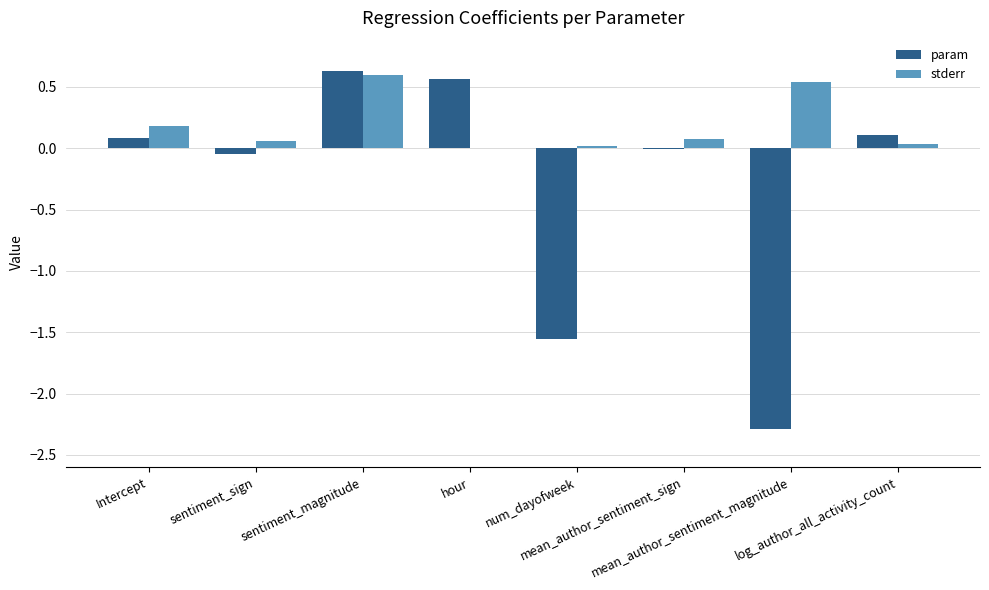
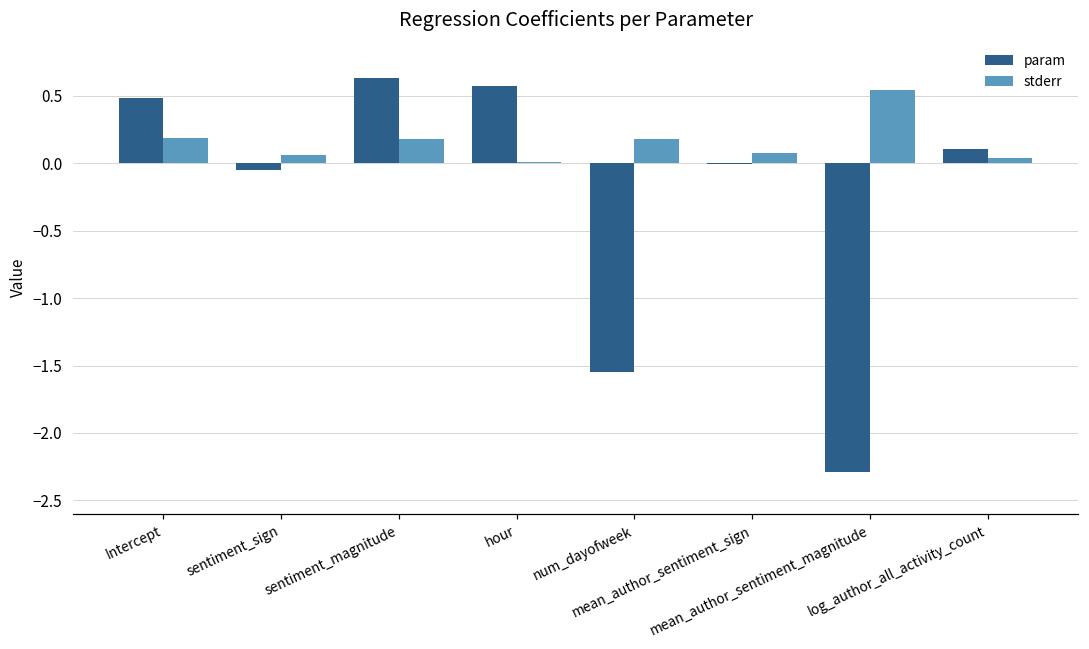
param, Intercept: 0.09 -> 0.48
stderr, sentiment_magnitude: 0.60 -> 0.18
stderr, num_dayofweek: 0.02 -> 0.18
